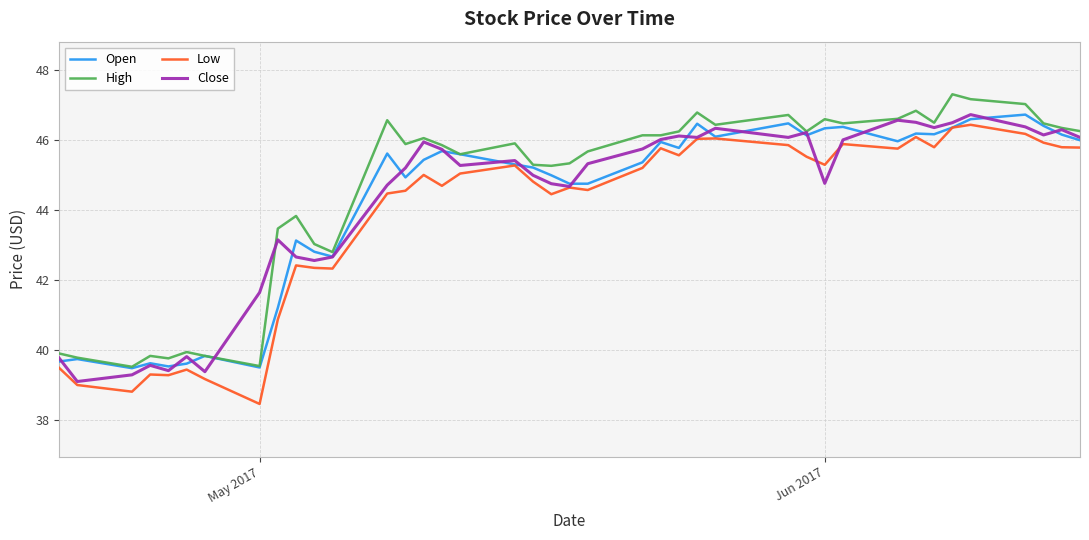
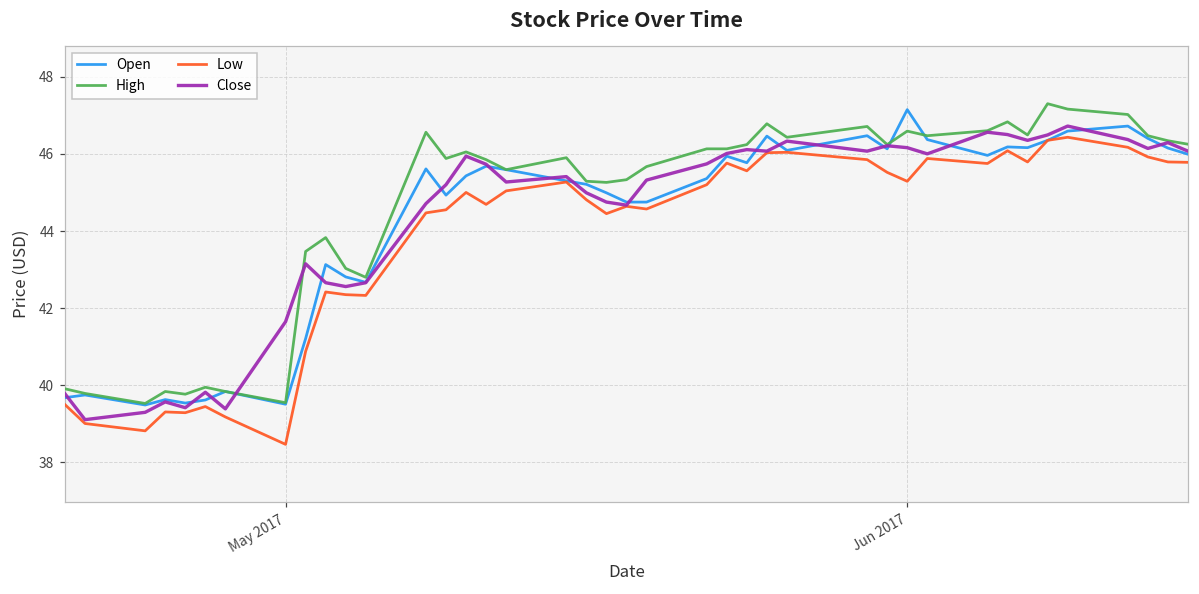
Open, Jun 2017: 46.3 -> 47.1
Close, Jun 2017: 44.8 -> 46.2
